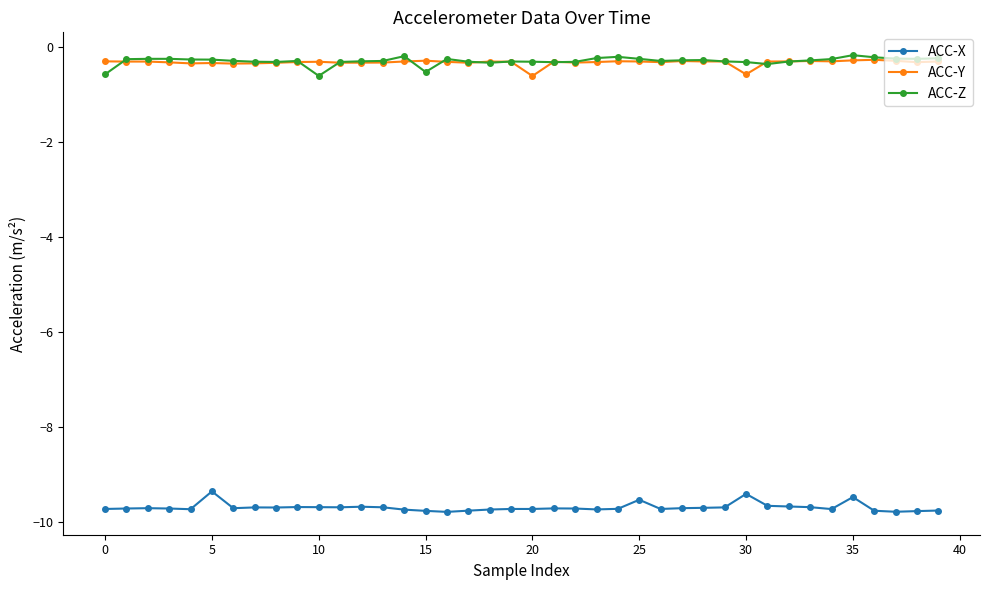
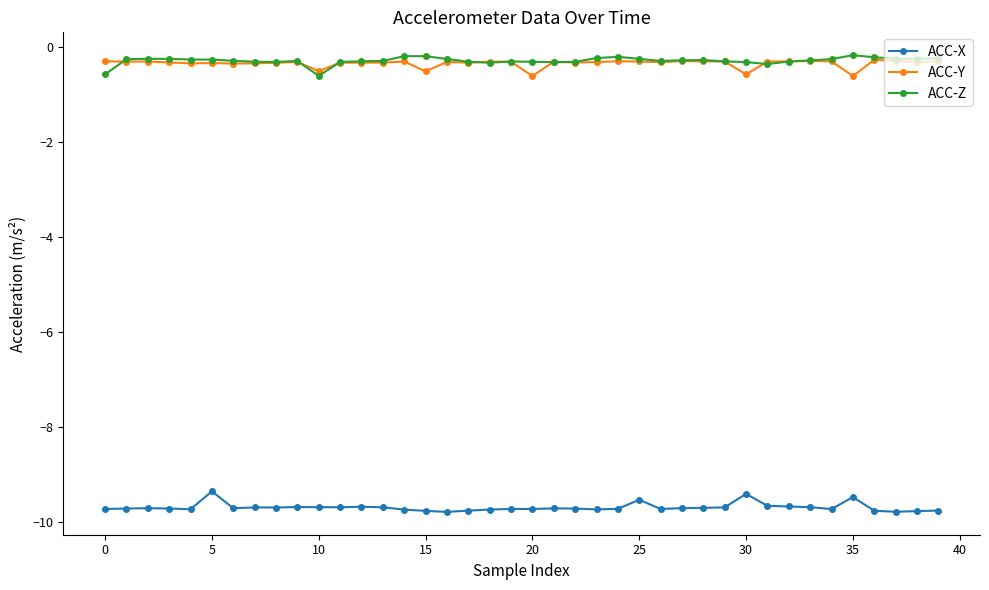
ACC-Y, 10: -0.3 -> -0.5
ACC-Y, 15: -0.3 -> -0.5
ACC-Z, 15: -0.5 -> -0.2
ACC-Y, 35: -0.3 -> -0.6
